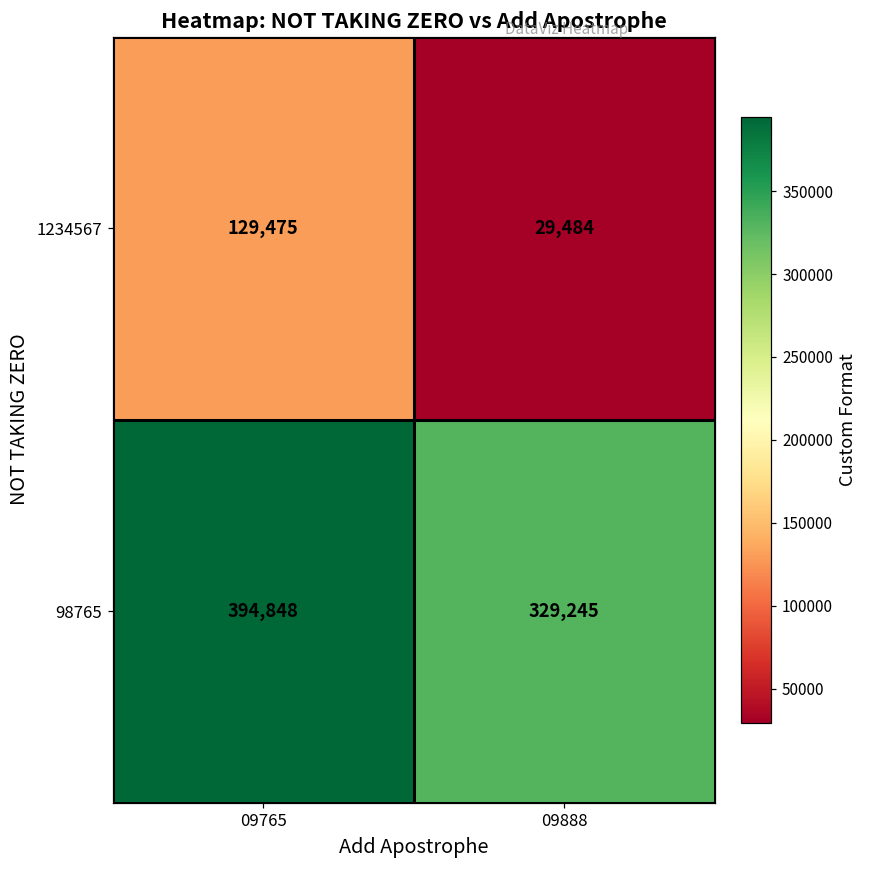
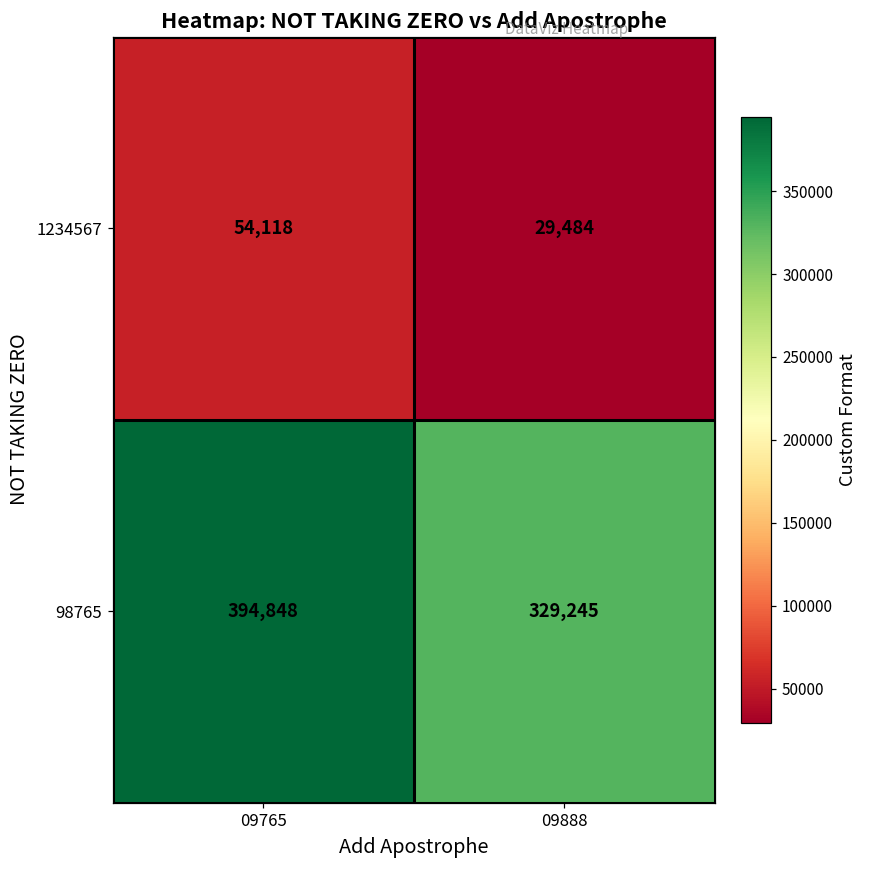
1234567, 09765: 129,475 -> 54,118
